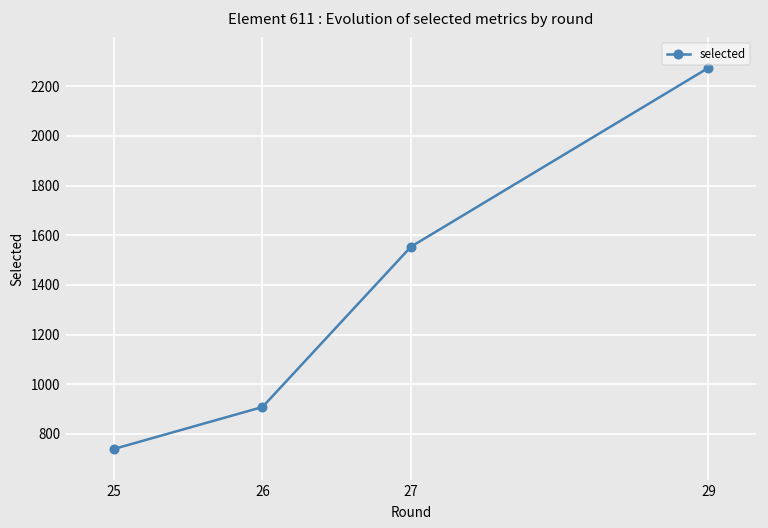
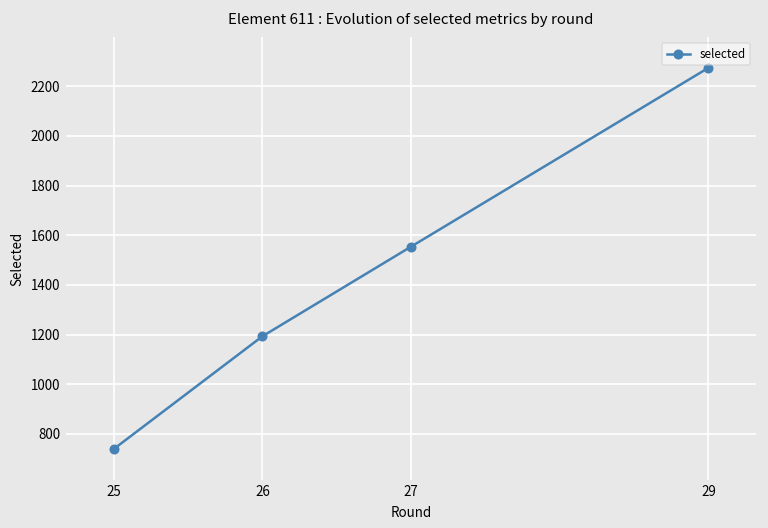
26: 910 -> 1190
